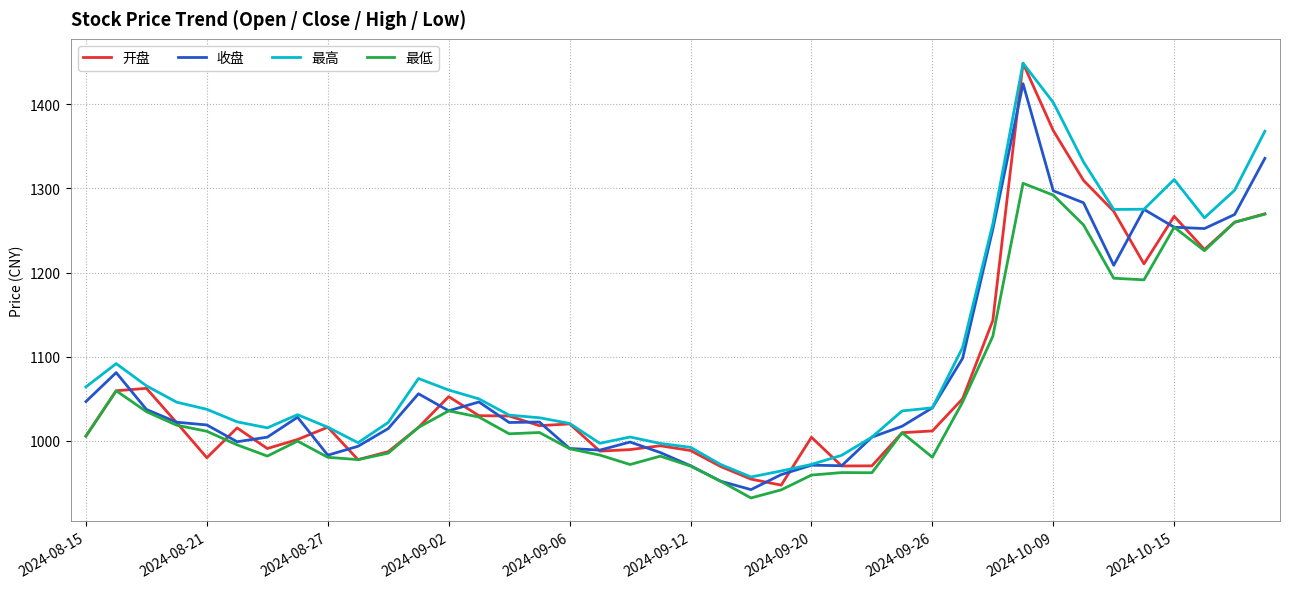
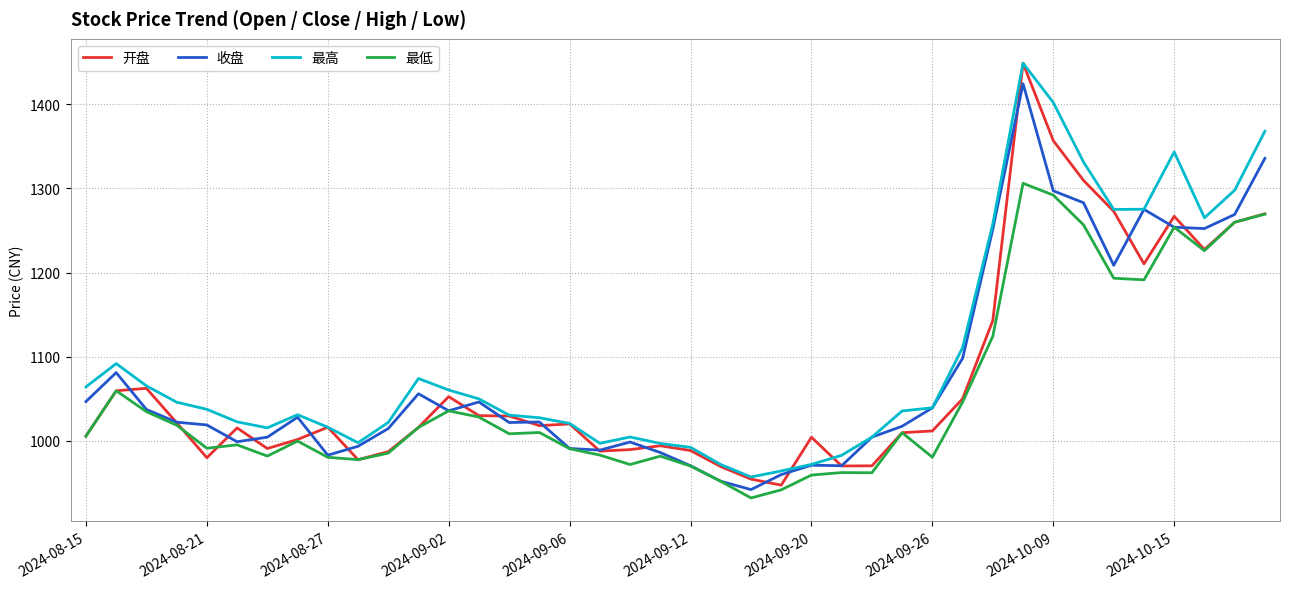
最低, 2024-08-21: 1010 -> 990
开盘, 2024-10-09: 1370 -> 1360
最高, 2024-10-15: 1310 -> 1340
